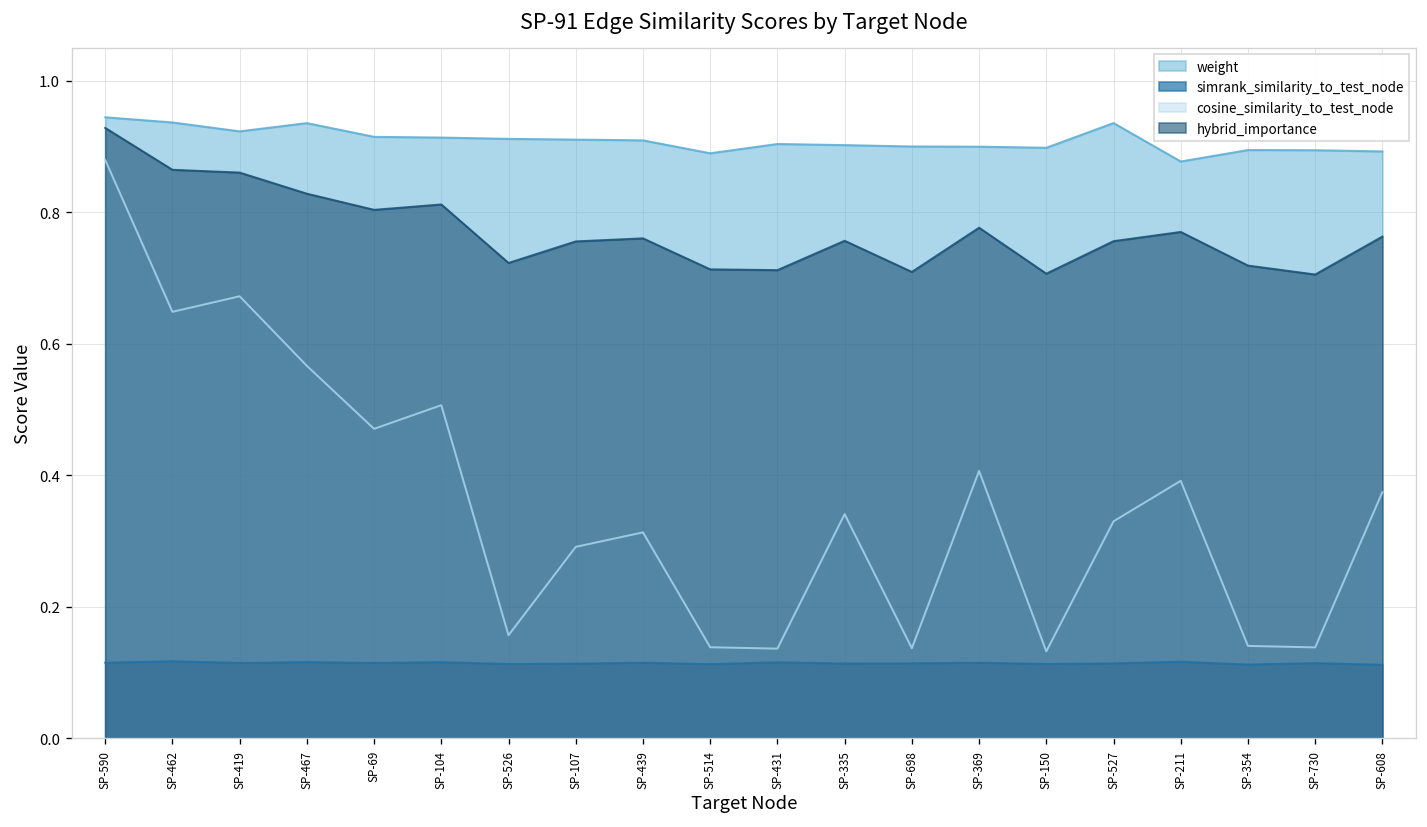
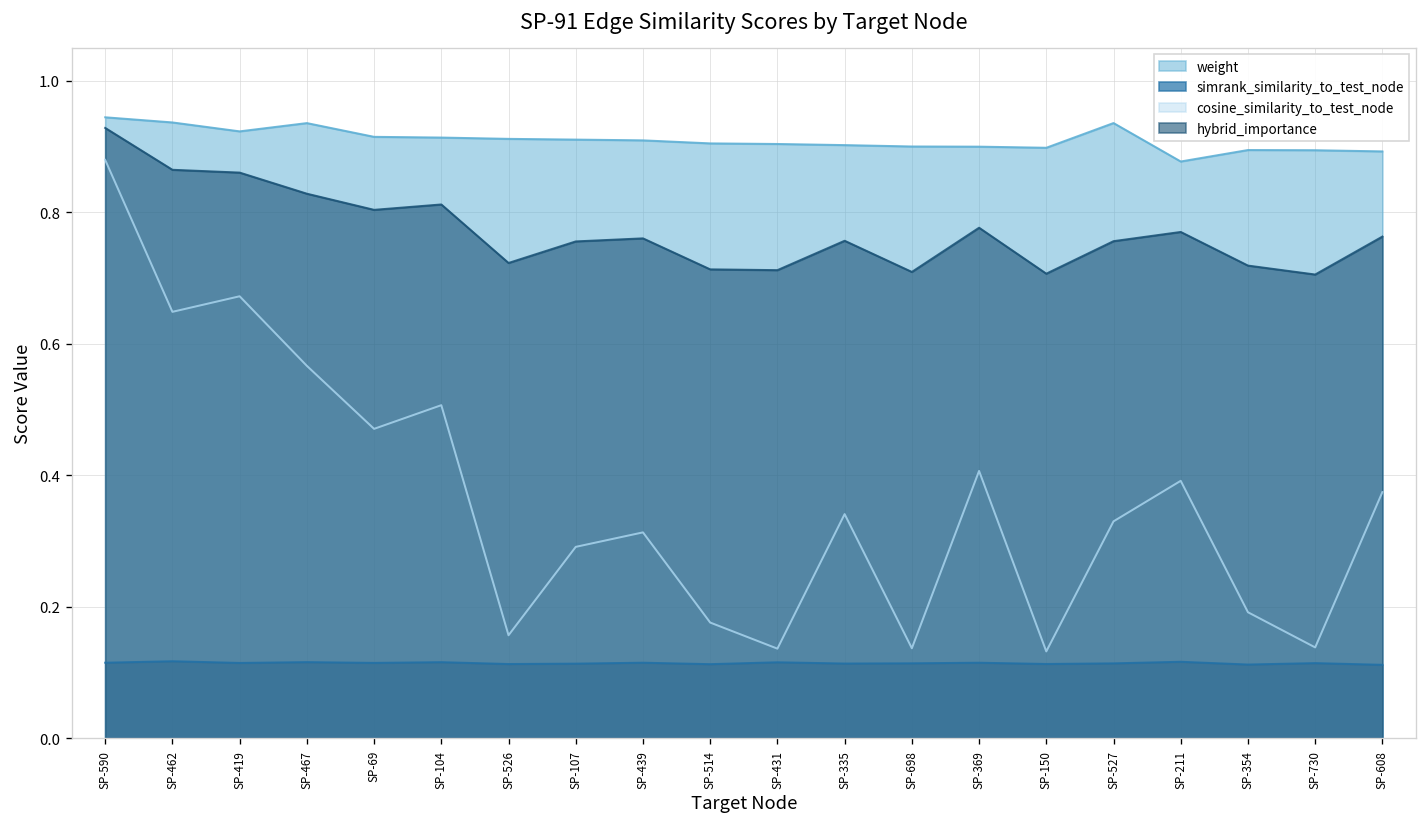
weight, SP-514: 0.89 -> 0.90
cosine_similarity_to_test_node, SP-514: 0.14 -> 0.18
cosine_similarity_to_test_node, SP-354: 0.14 -> 0.19
